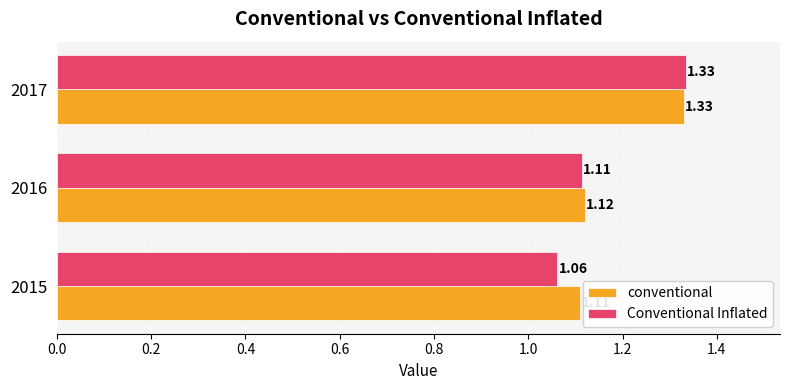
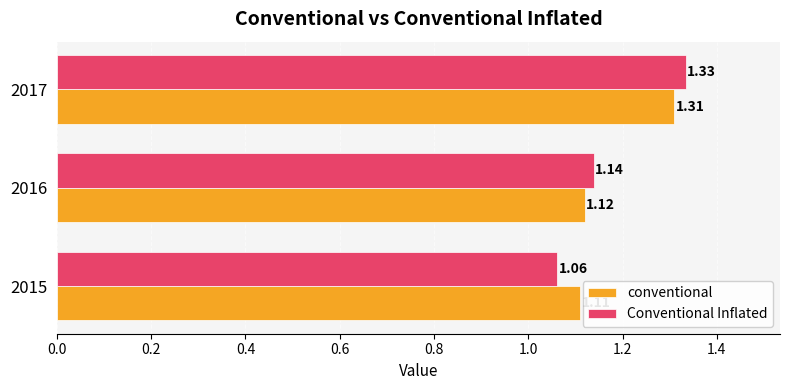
conventional, 2017: 1.33 -> 1.31
Conventional Inflated, 2016: 1.11 -> 1.14
